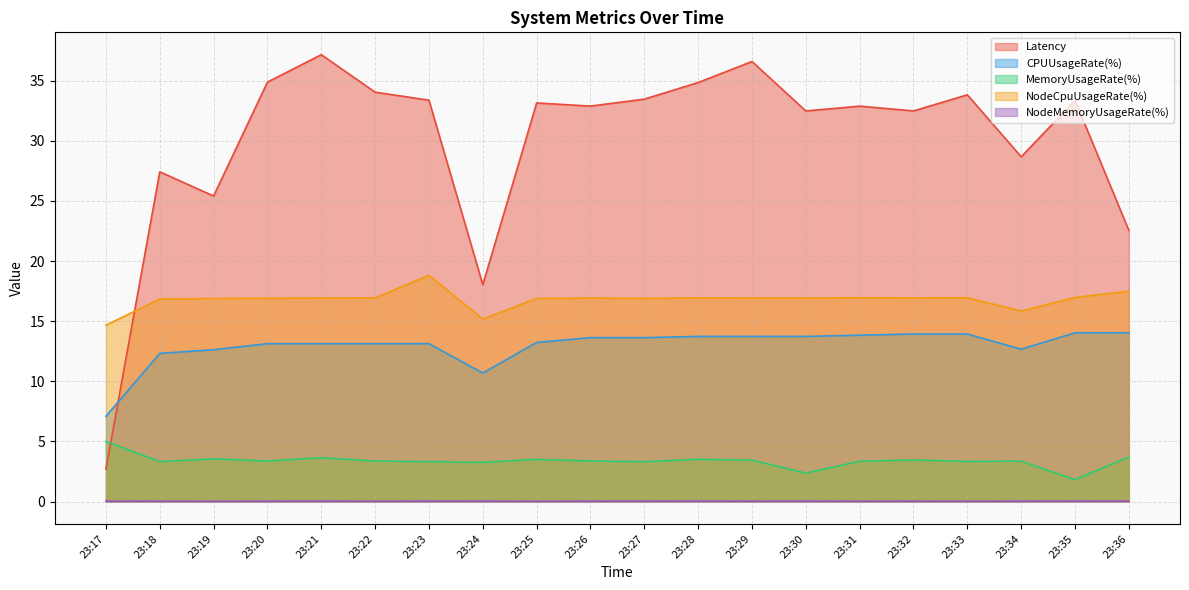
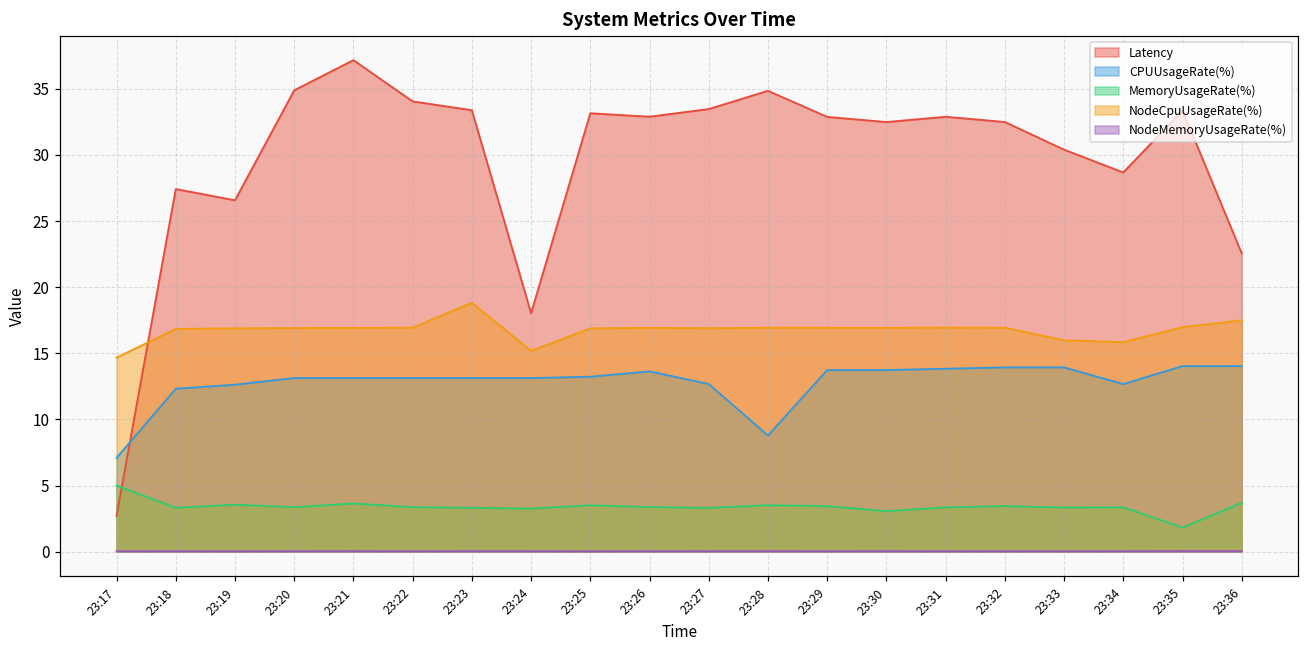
Latency, 23:19: 25.4 -> 26.6
CPUUsageRate(%), 23:24: 10.7 -> 13.1
CPUUsageRate(%), 23:27: 13.6 -> 12.7
CPUUsageRate(%), 23:28: 13.7 -> 8.8
Latency, 23:29: 36.6 -> 32.9
MemoryUsageRate(%), 23:30: 2.4 -> 3.1
Latency, 23:33: 33.8 -> 30.4
NodeCpuUsageRate(%), 23:33: 16.9 -> 16.0
